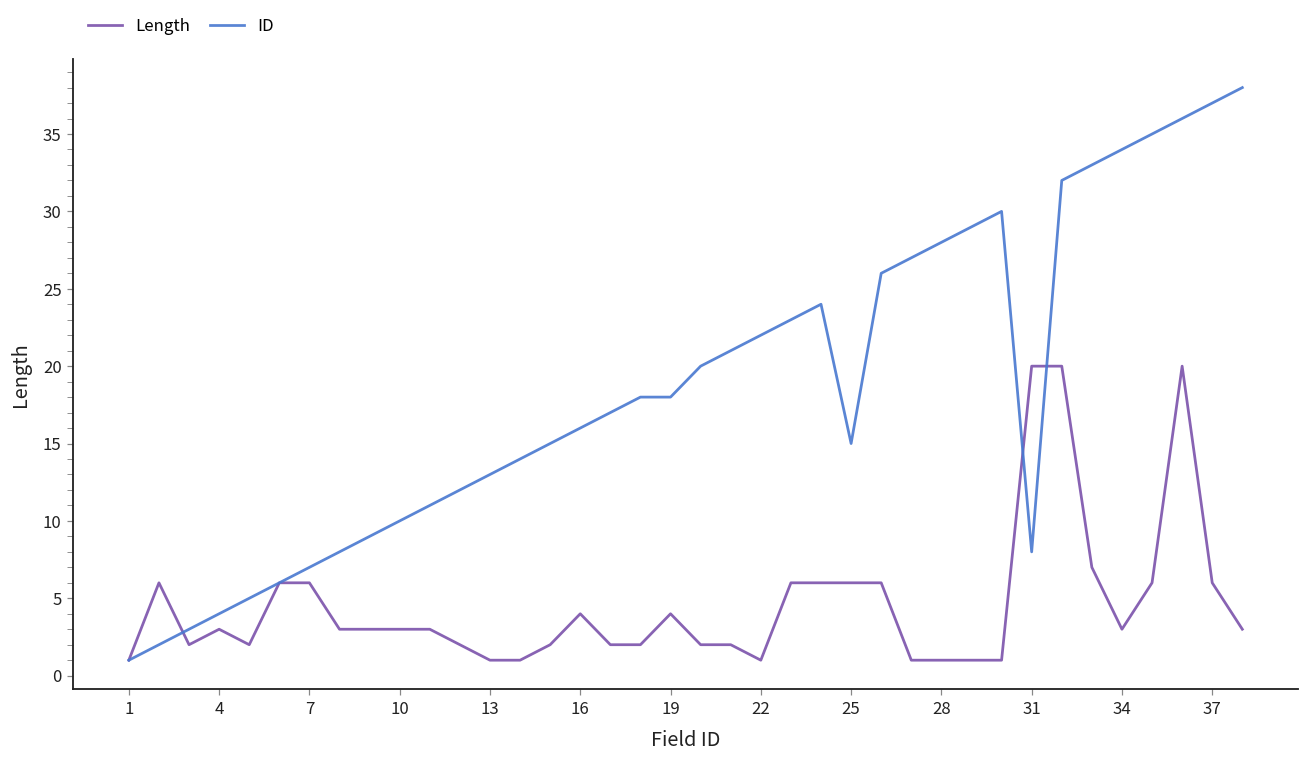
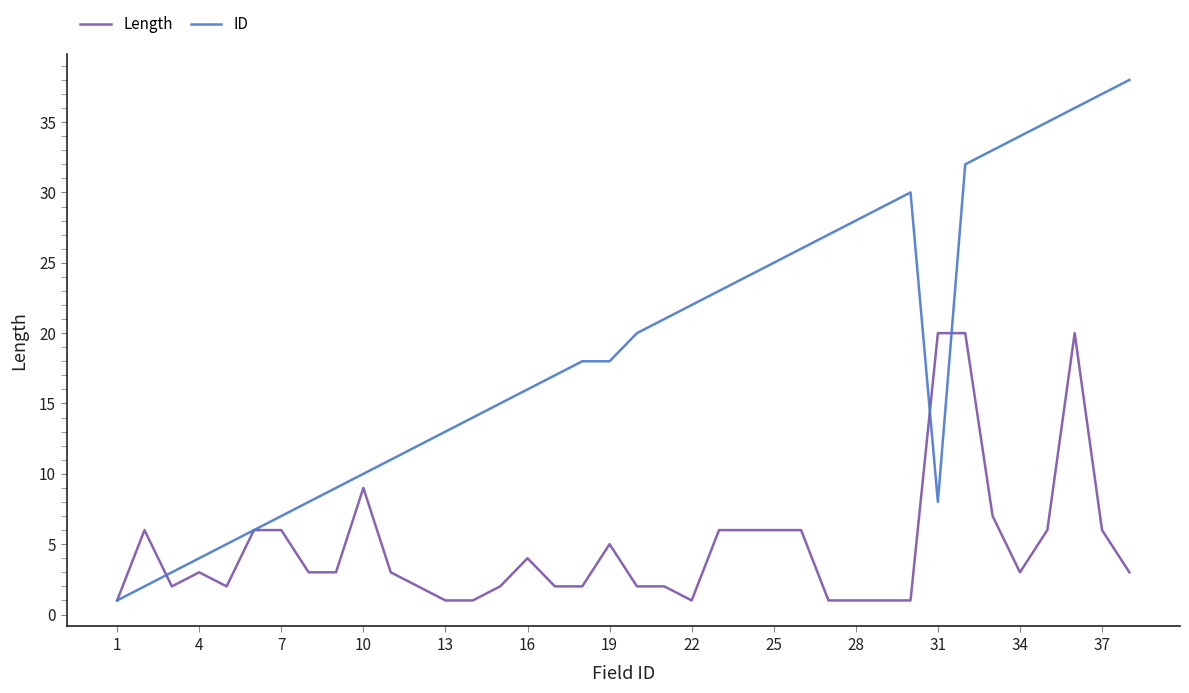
Length, 10: 3 -> 9
Length, 19: 4 -> 5
ID, 25: 15 -> 25
